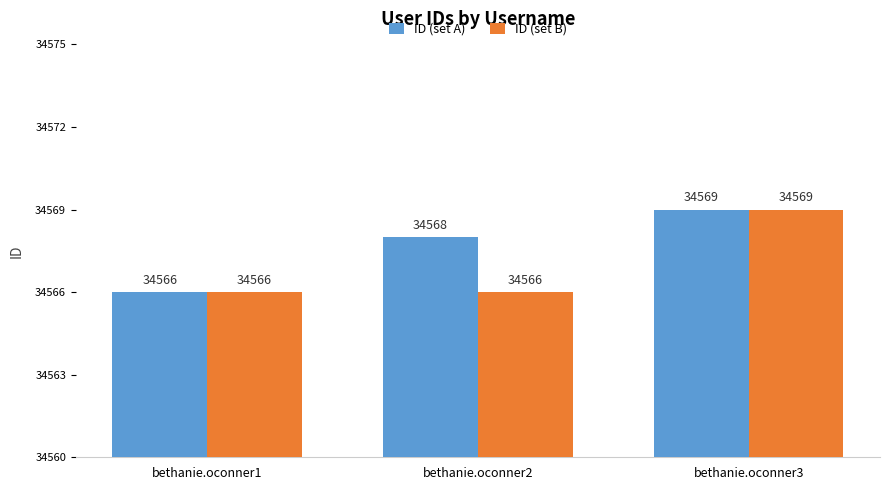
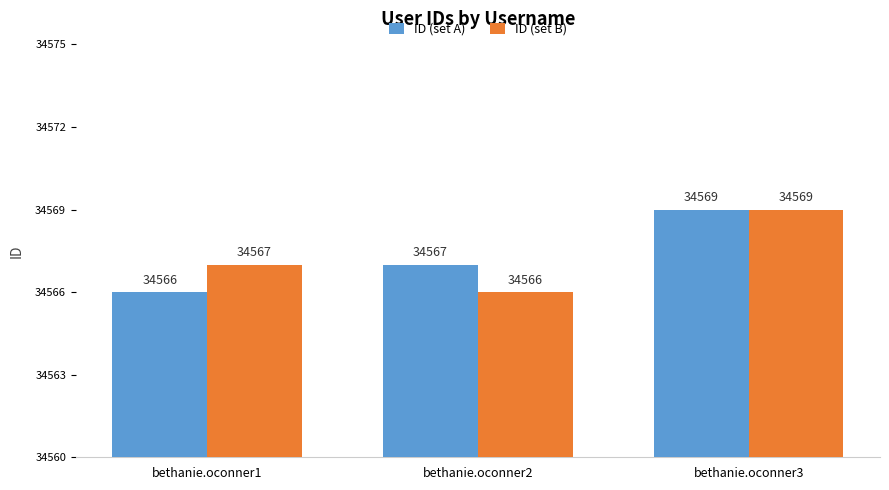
ID (set B), bethanie.oconner1: 34566 -> 34567
ID (set A), bethanie.oconner2: 34568 -> 34567
